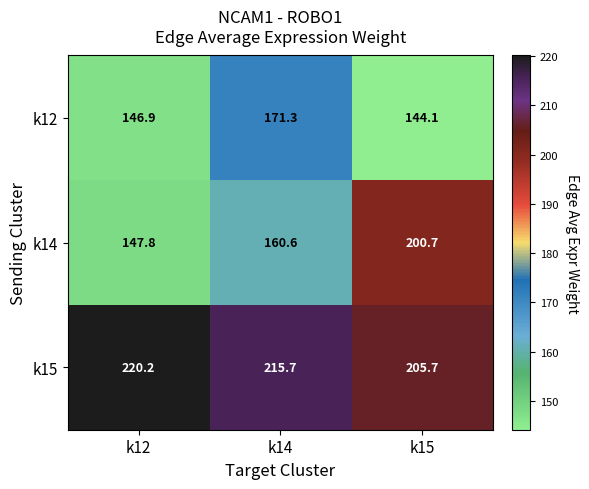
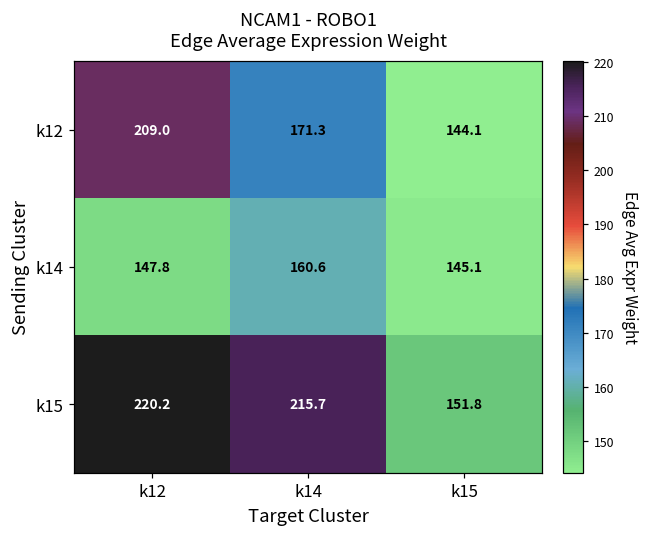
k12, k12: 146.9 -> 209.0
k14, k15: 200.7 -> 145.1
k15, k15: 205.7 -> 151.8
